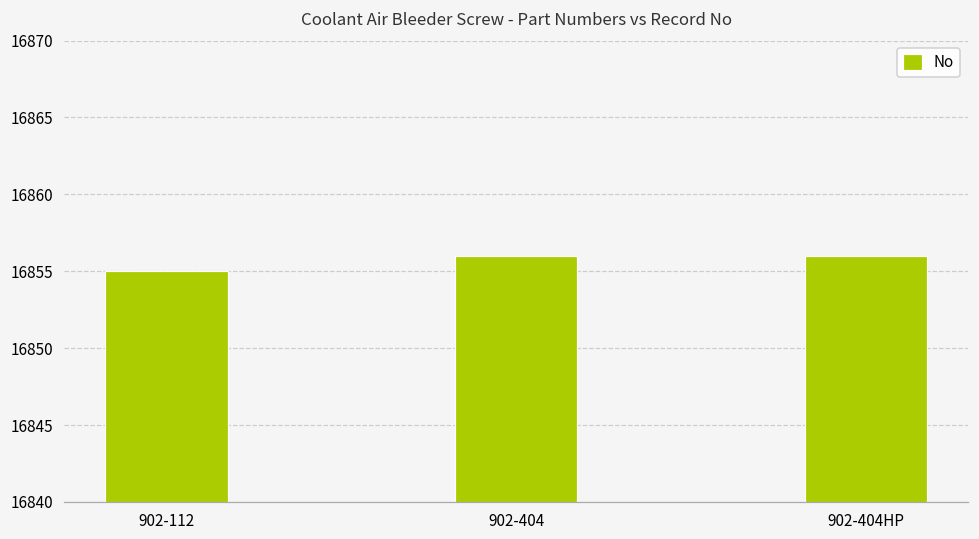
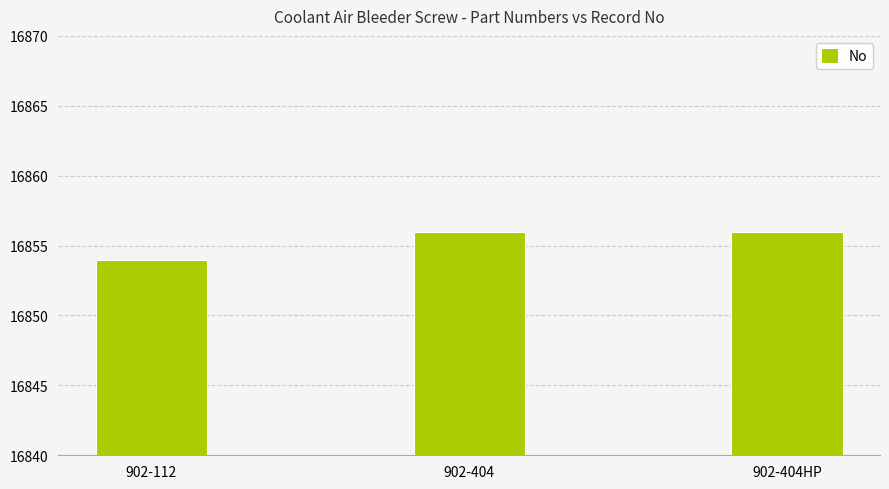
902-112: 16855 -> 16854
